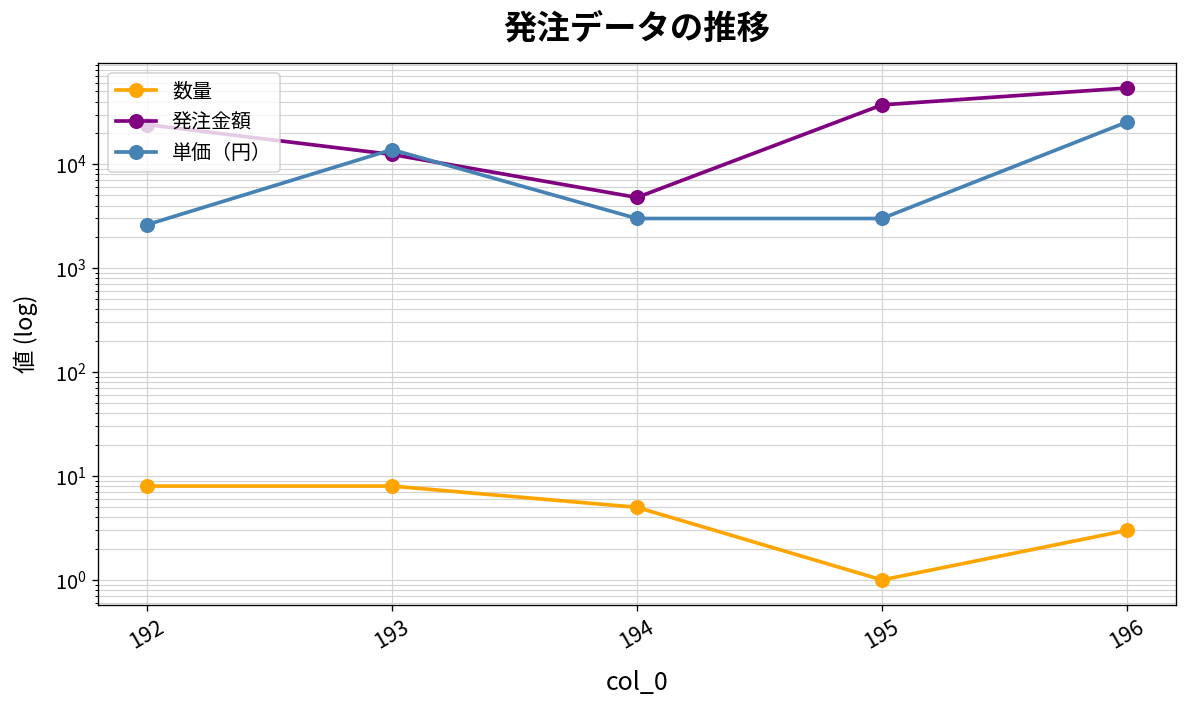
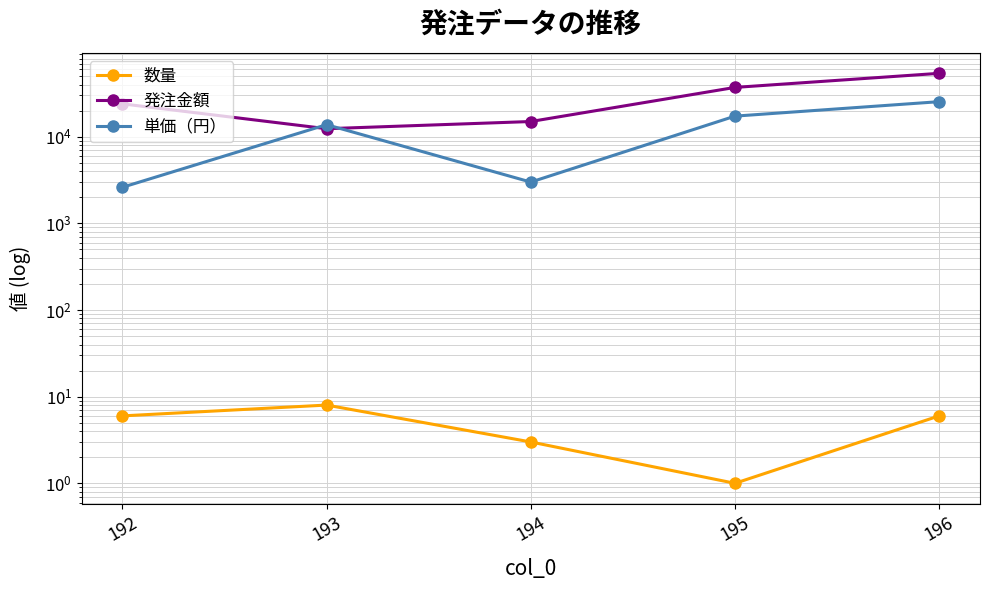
数量, 192: 8 -> 6
数量, 194: 5 -> 3
発注金額, 194: 5000 -> 15000
単価（円）, 195: 3000 -> 17000
数量, 196: 3 -> 6
